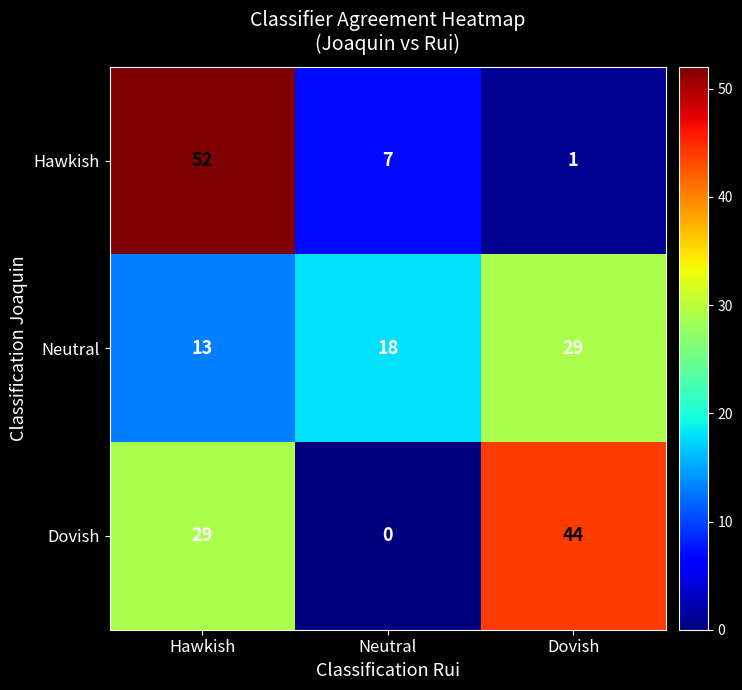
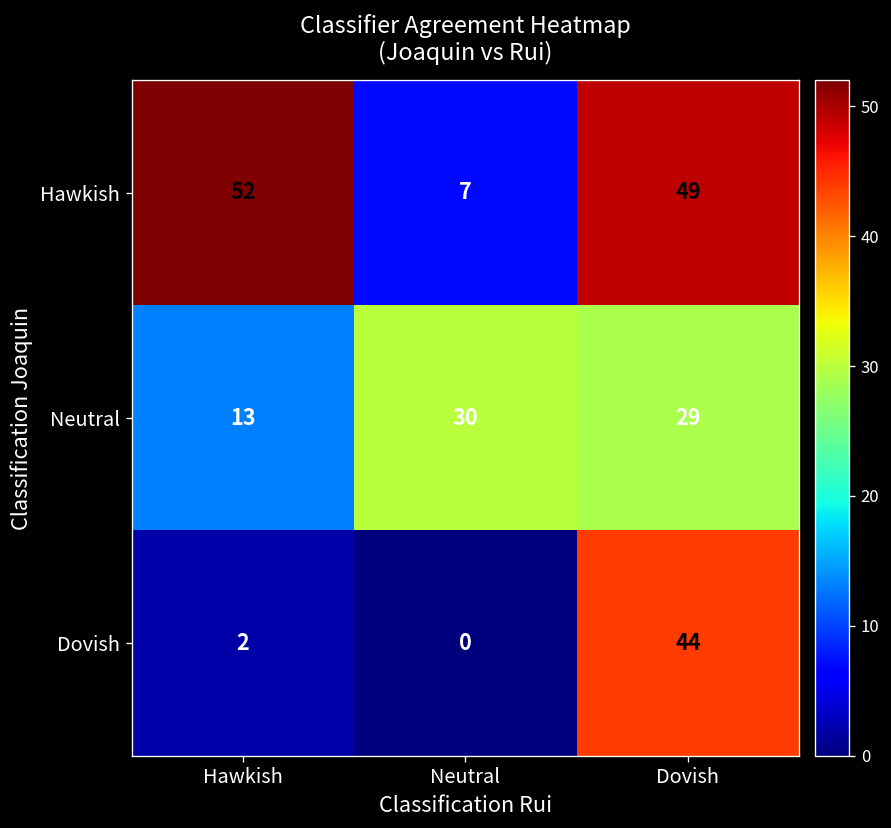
Hawkish, Dovish: 1 -> 49
Neutral, Neutral: 18 -> 30
Dovish, Hawkish: 29 -> 2
